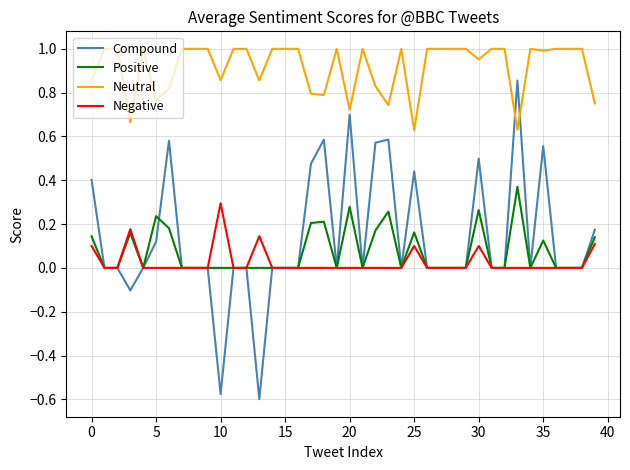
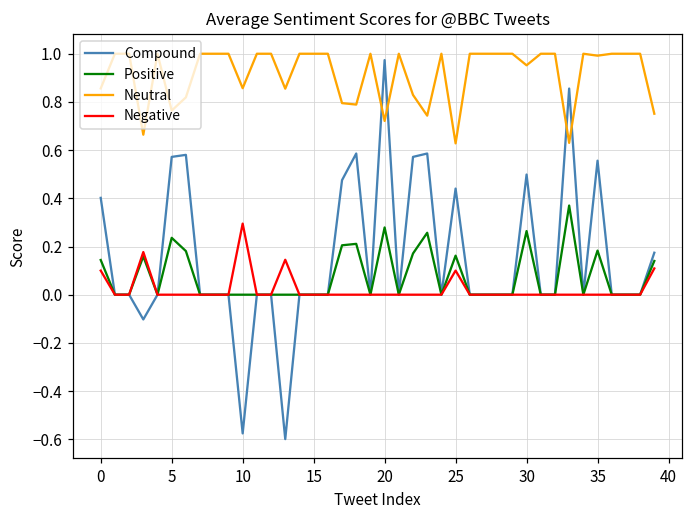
Compound, 5: 0.12 -> 0.57
Compound, 20: 0.70 -> 0.97
Negative, 30: 0.1 -> 0.0
Positive, 35: 0.13 -> 0.18
